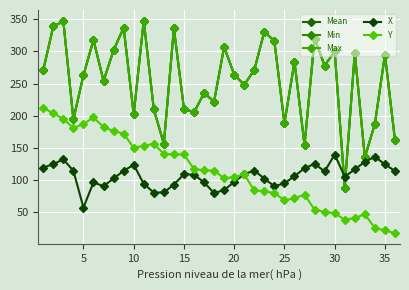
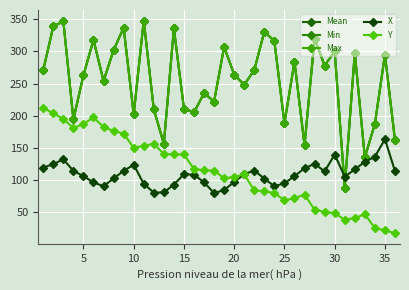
X, 5: 60 -> 110
X, 35: 120 -> 160
